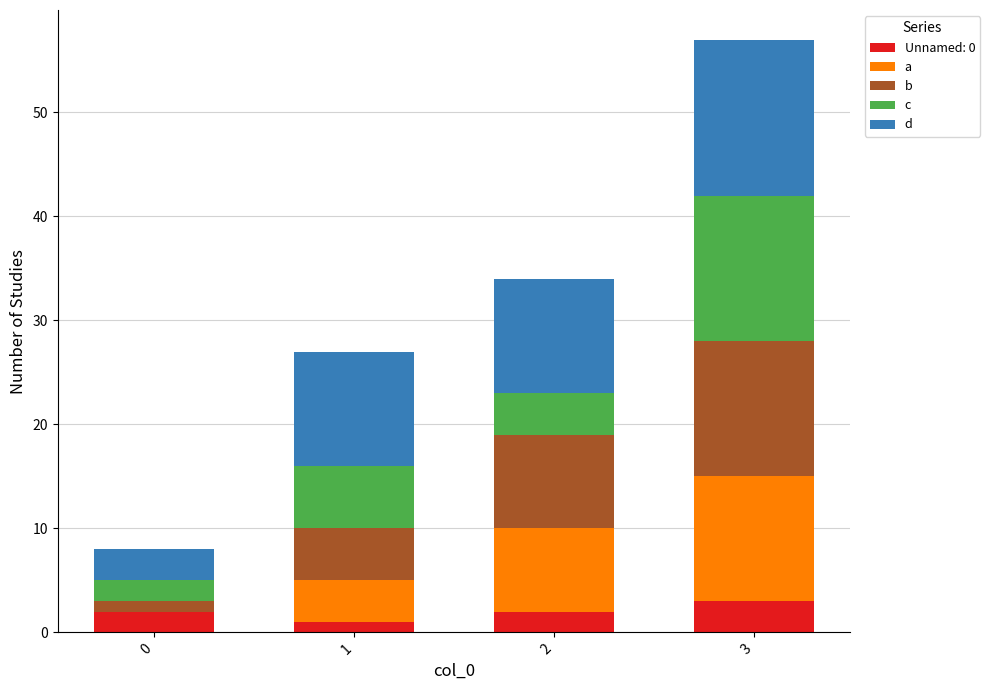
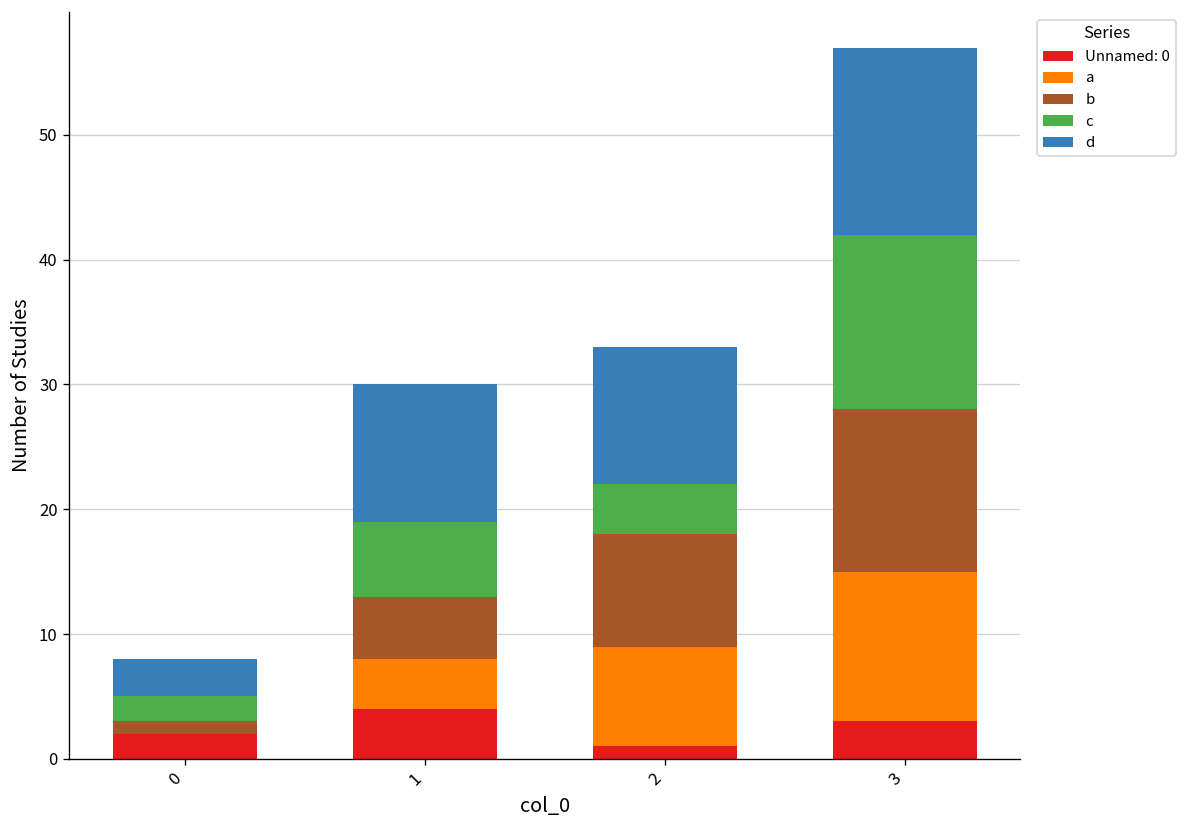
Unnamed: 0, 1: 1 -> 4
Unnamed: 0, 2: 2 -> 1
